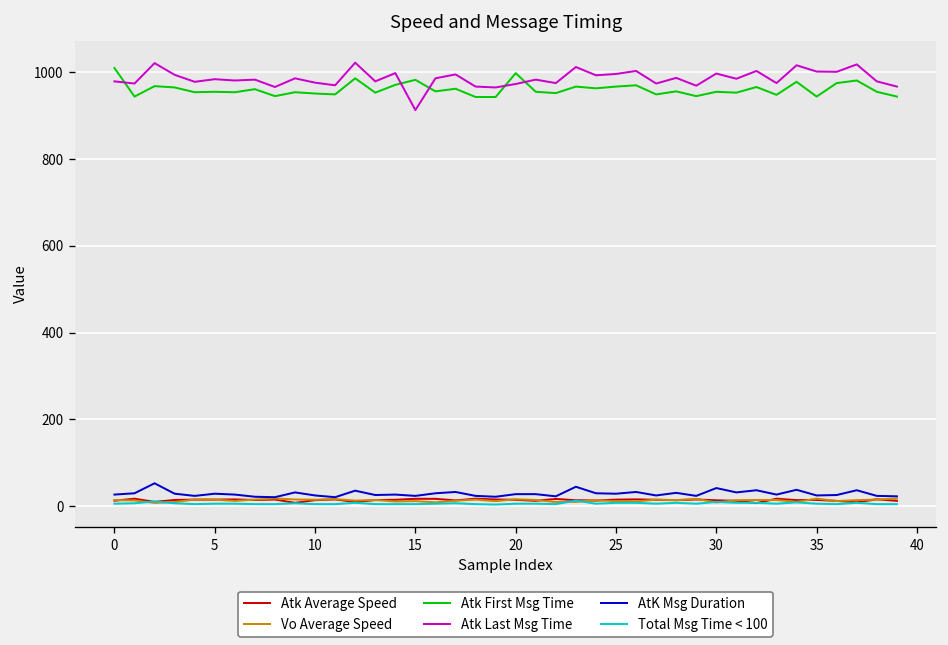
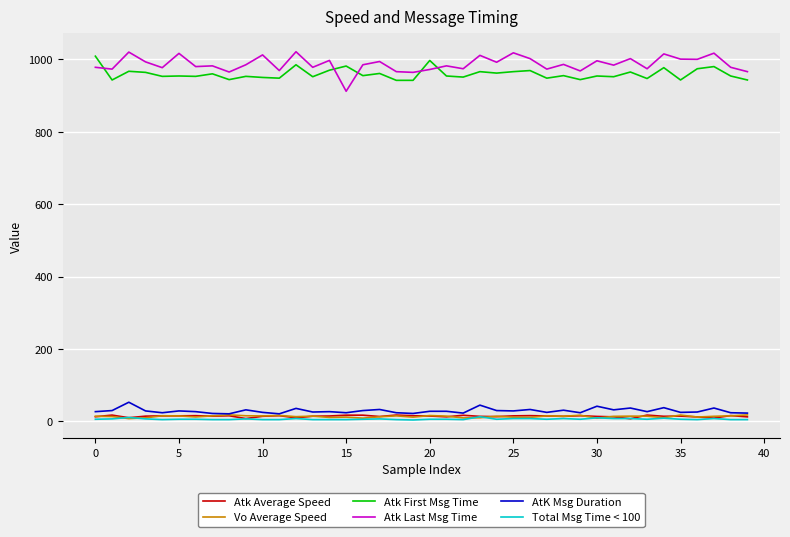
Atk Last Msg Time, 5: 980 -> 1020
Atk Last Msg Time, 10: 980 -> 1010
Atk Last Msg Time, 25: 1000 -> 1020
